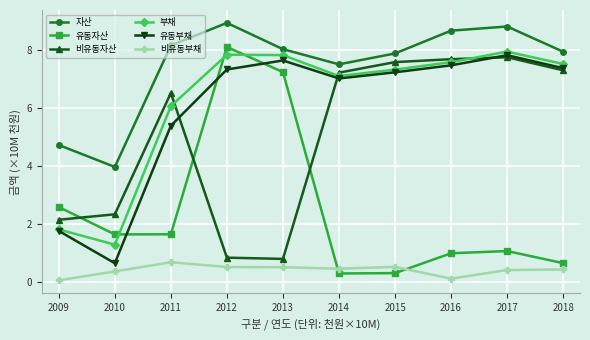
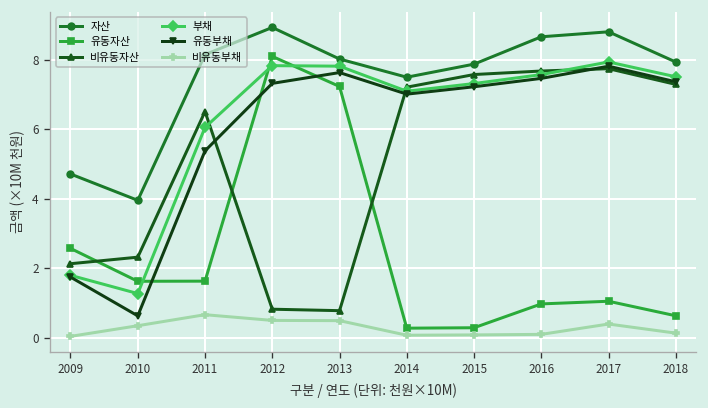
비유동부채, 2014: 0.5 -> 0.1
비유동부채, 2015: 0.5 -> 0.1
비유동부채, 2018: 0.4 -> 0.1
